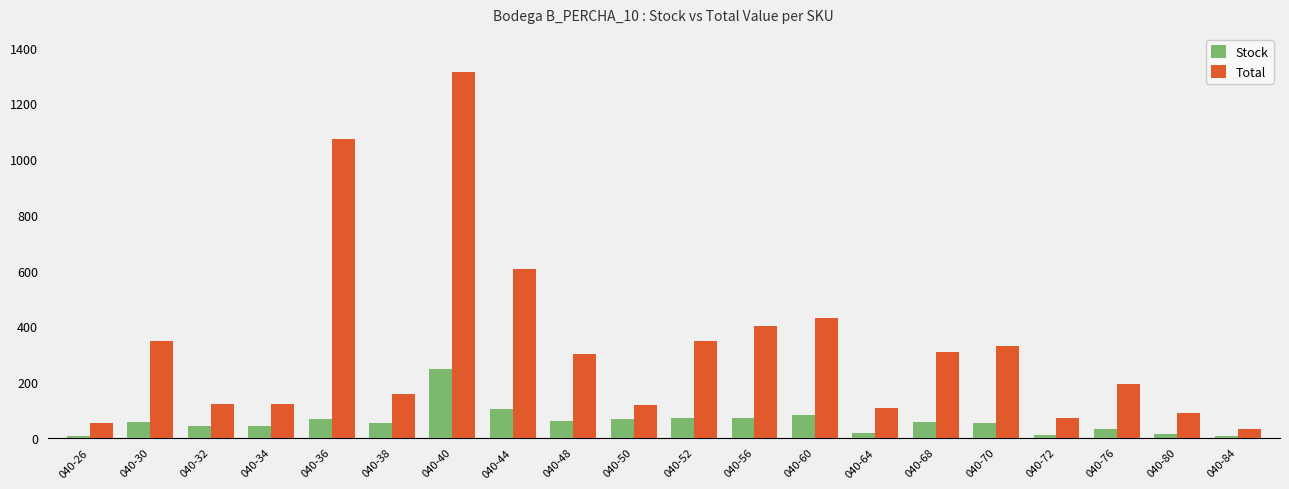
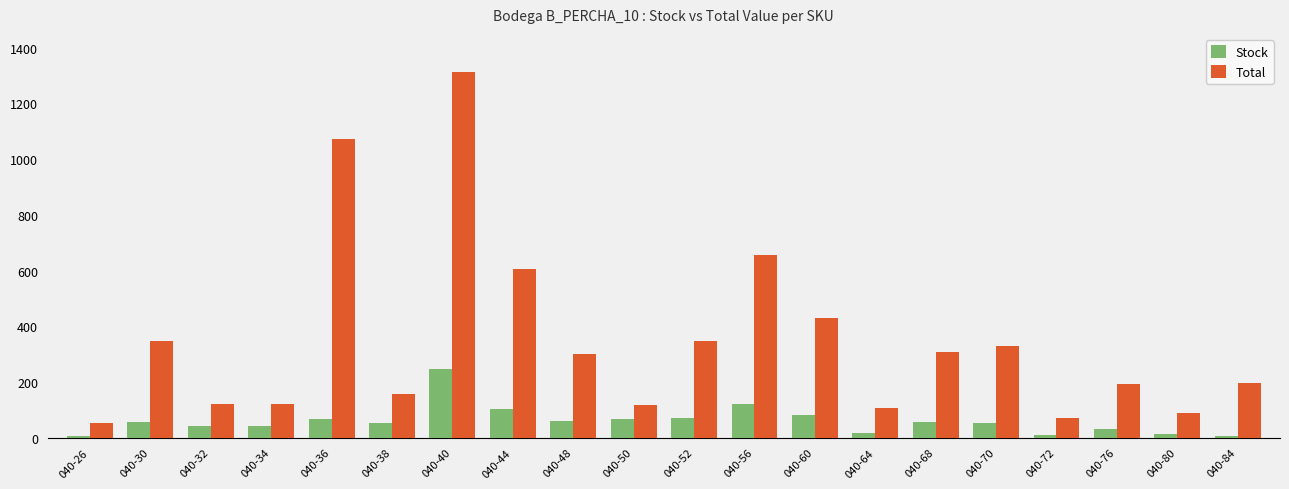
Stock, 040-56: 70 -> 120
Total, 040-56: 400 -> 660
Total, 040-84: 30 -> 200
